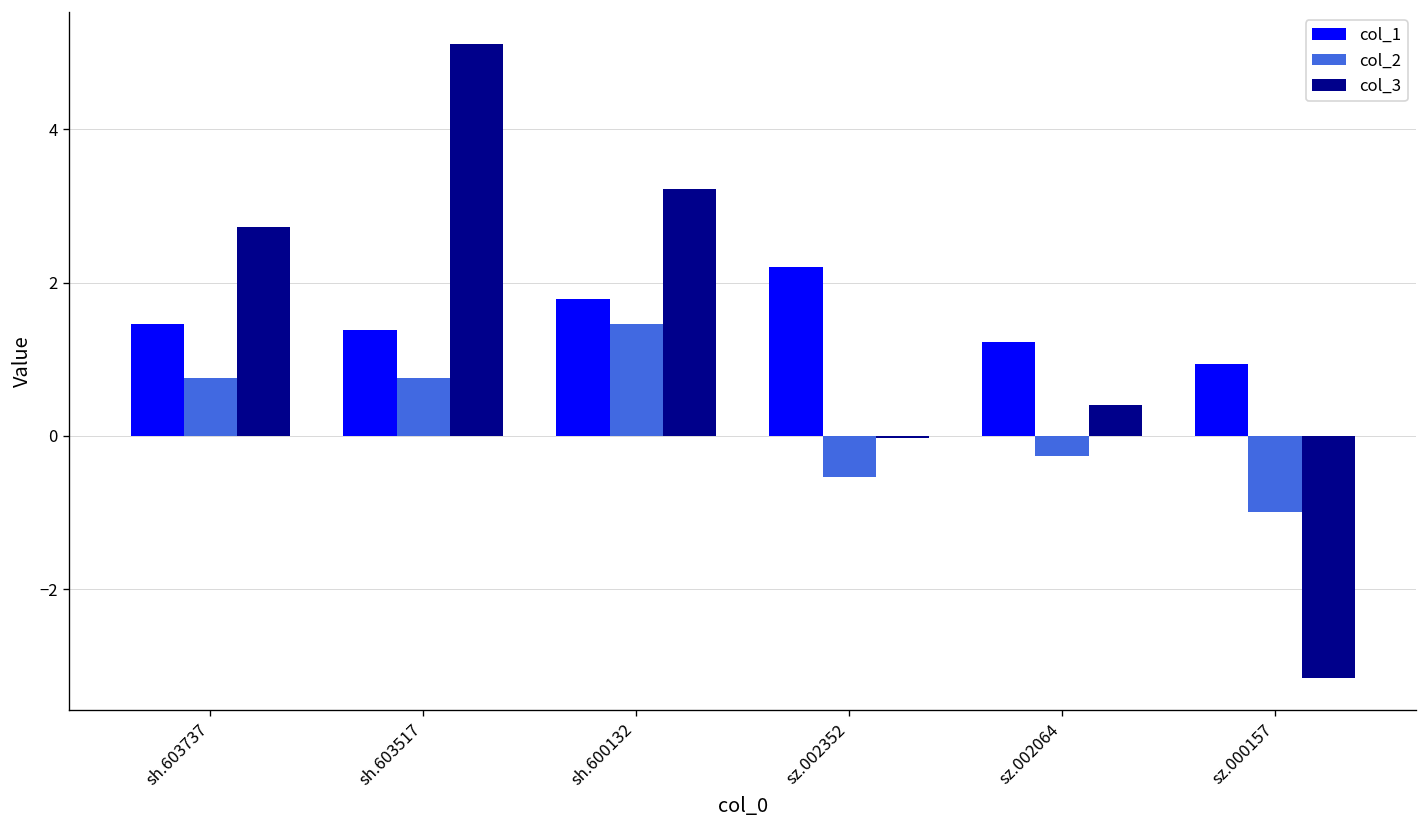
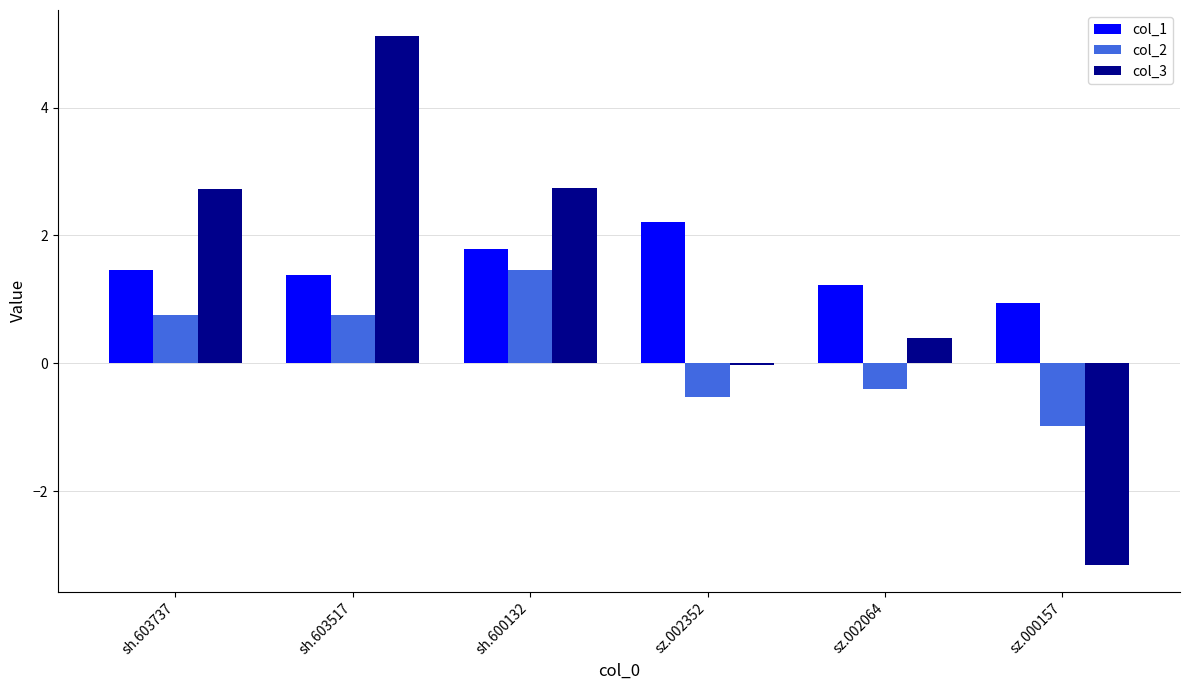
col_3, sh.600132: 3.2 -> 2.7
col_2, sz.002064: -0.3 -> -0.4
